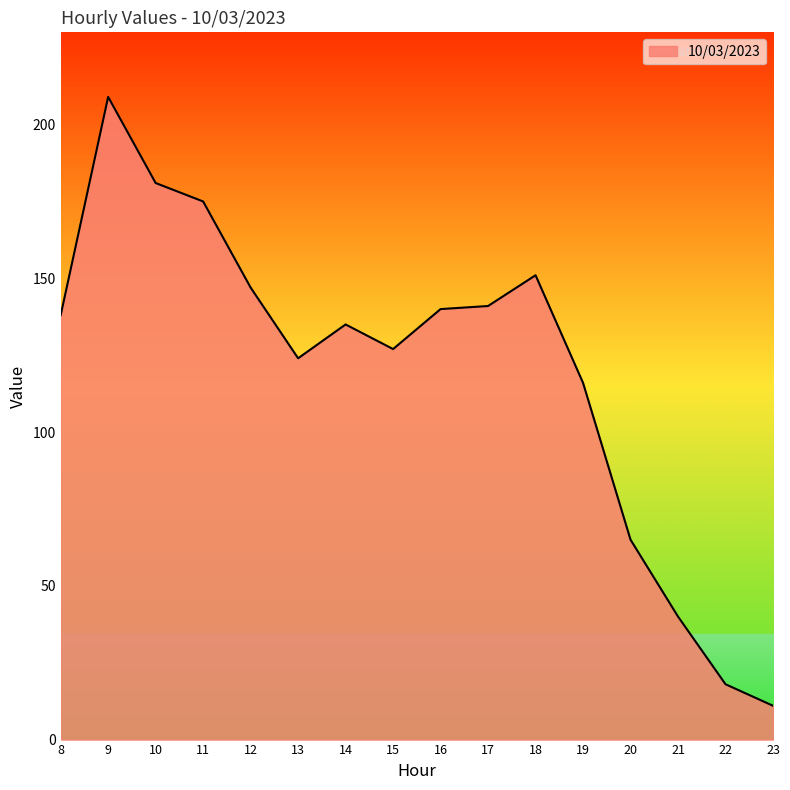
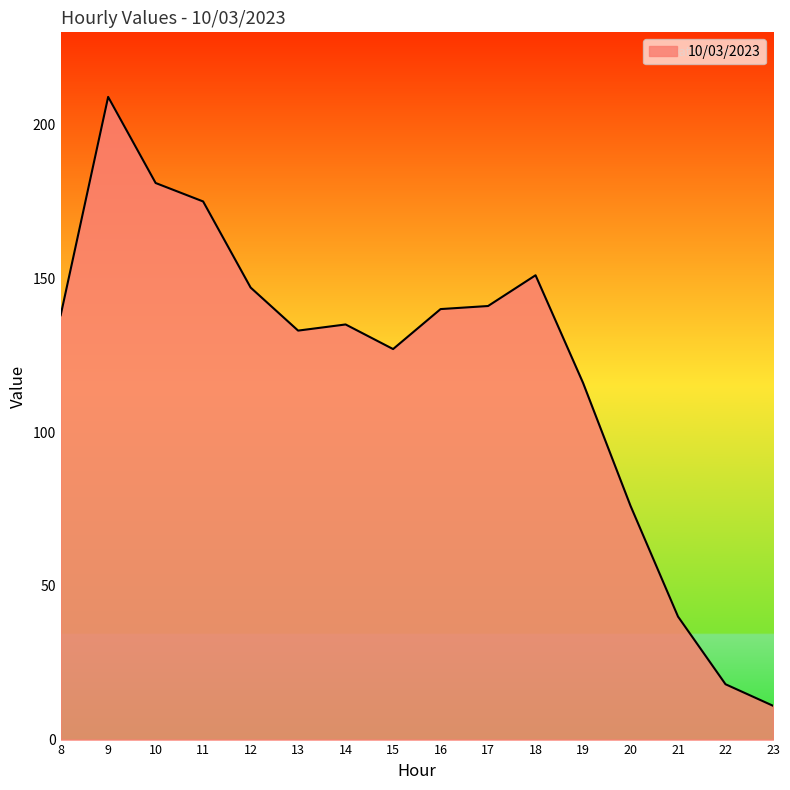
13: 124 -> 133
20: 65 -> 76
